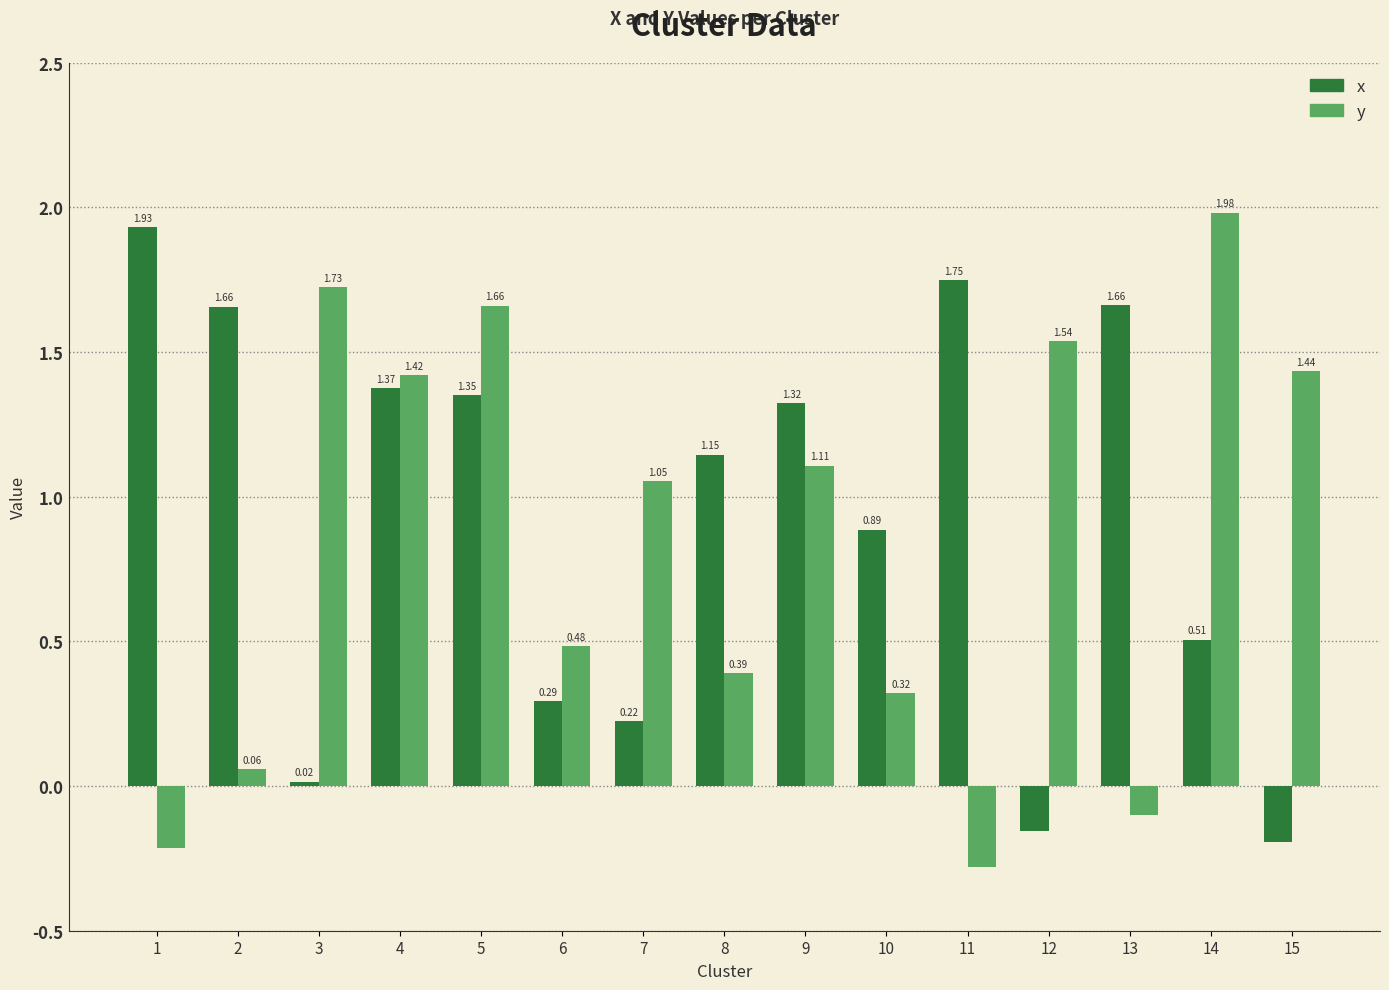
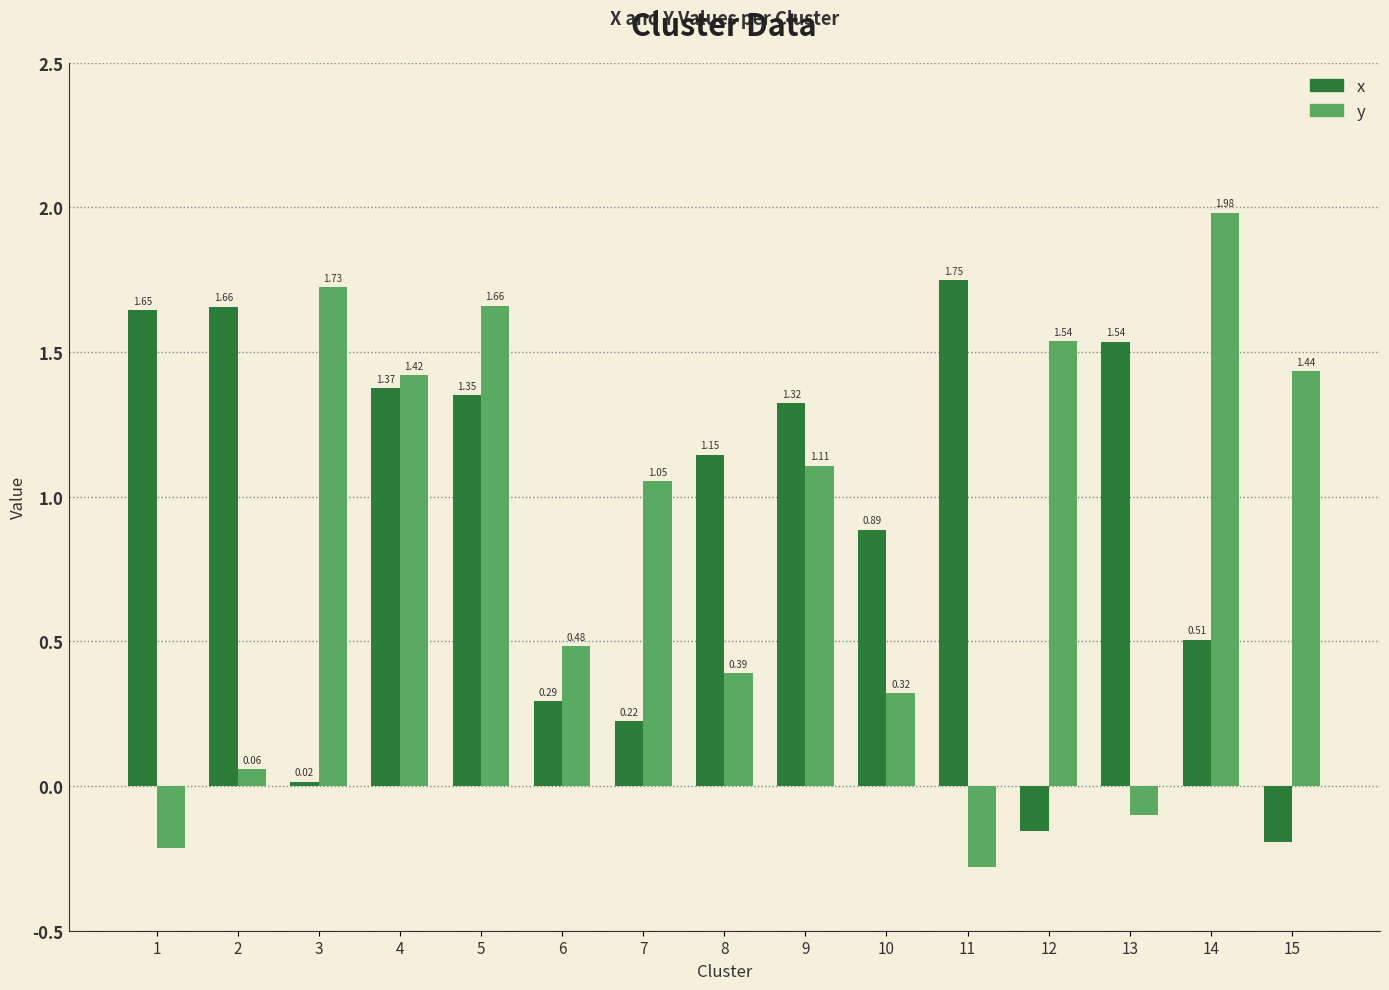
x, 1: 1.93 -> 1.65
x, 13: 1.66 -> 1.54
